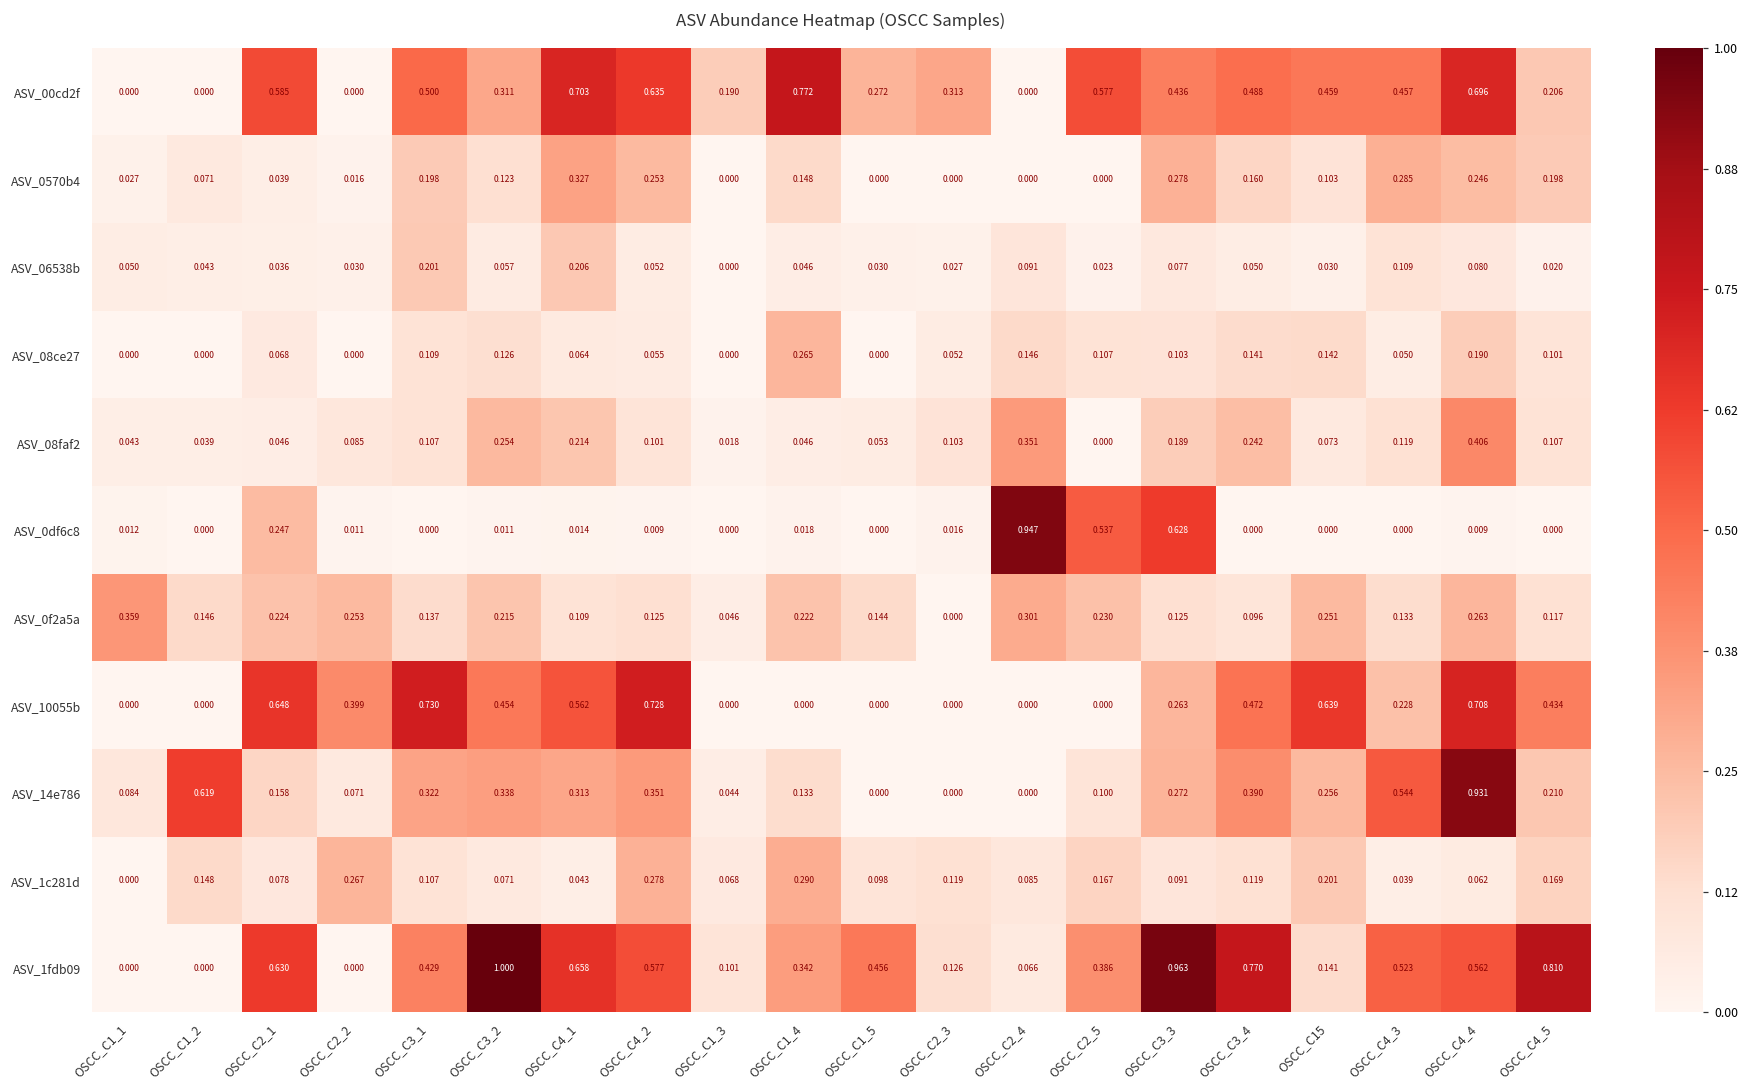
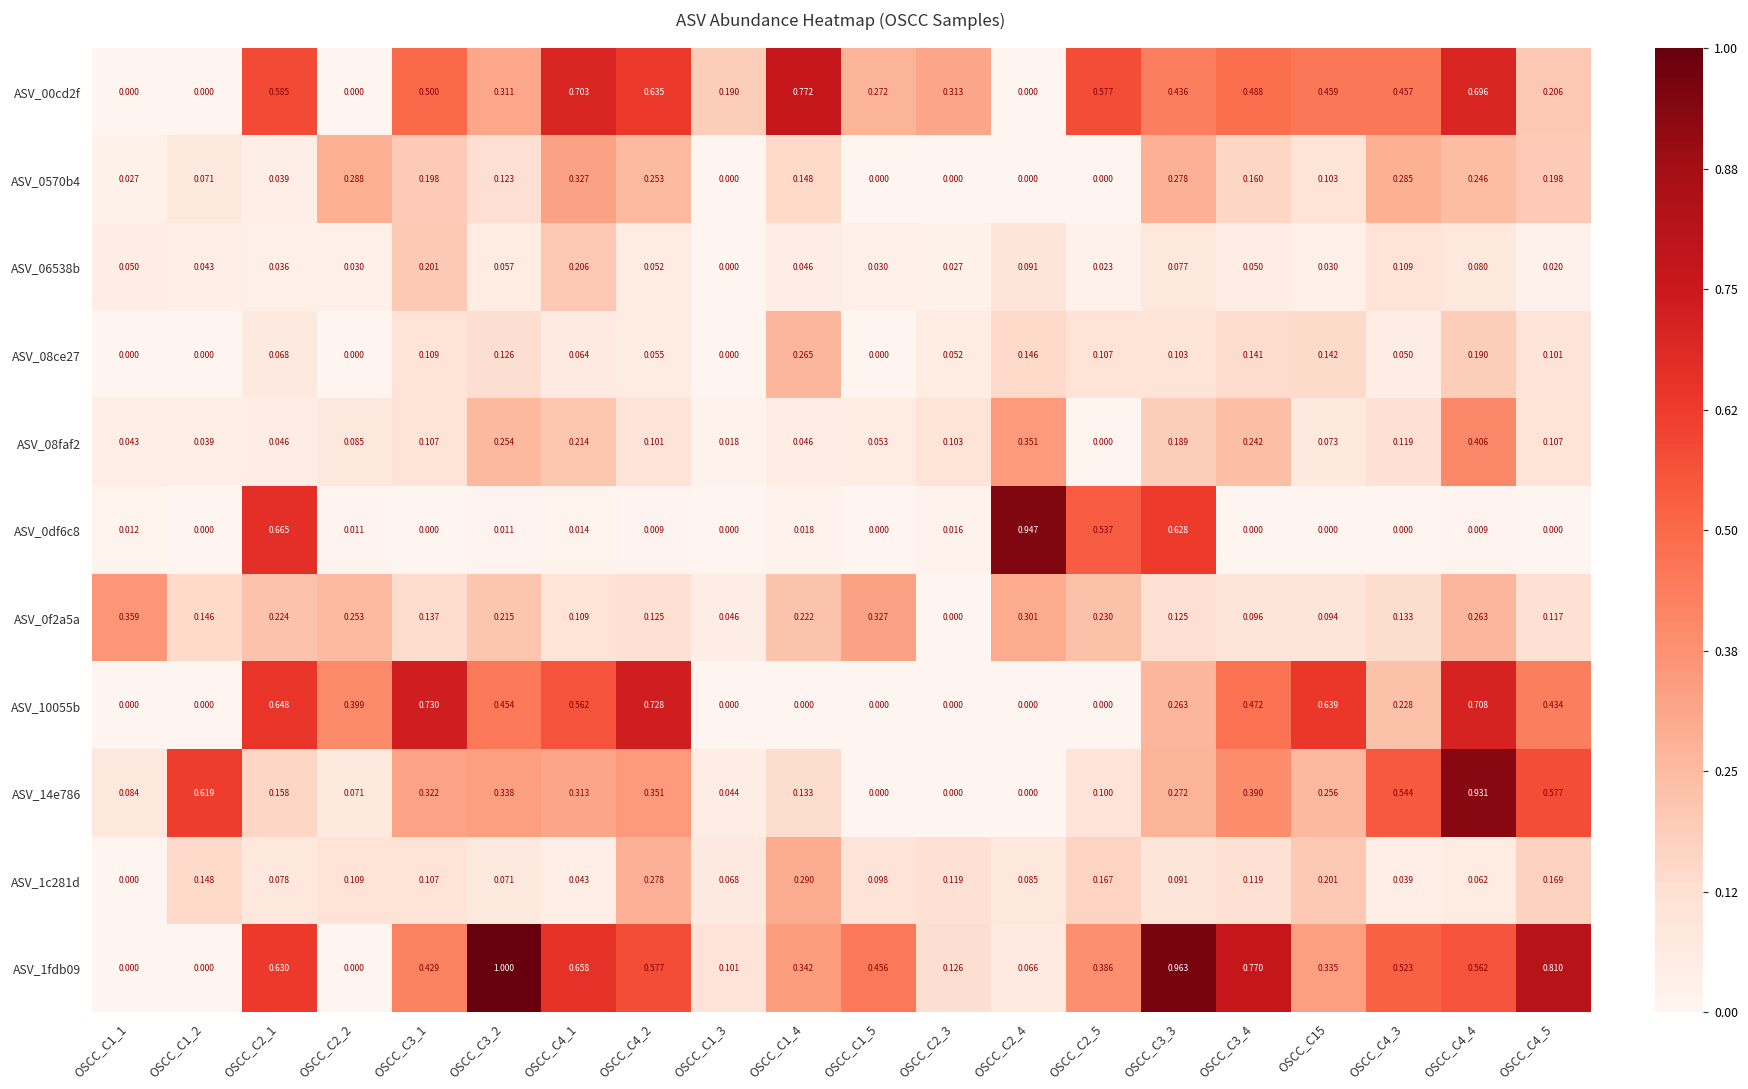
ASV_0570b4, OSCC_C2_2: 0.016 -> 0.288
ASV_0df6c8, OSCC_C2_1: 0.247 -> 0.665
ASV_0f2a5a, OSCC_C1_5: 0.144 -> 0.327
ASV_0f2a5a, OSCC_C15: 0.251 -> 0.094
ASV_14e786, OSCC_C4_5: 0.210 -> 0.577
ASV_1c281d, OSCC_C2_2: 0.267 -> 0.109
ASV_1fdb09, OSCC_C15: 0.141 -> 0.335
